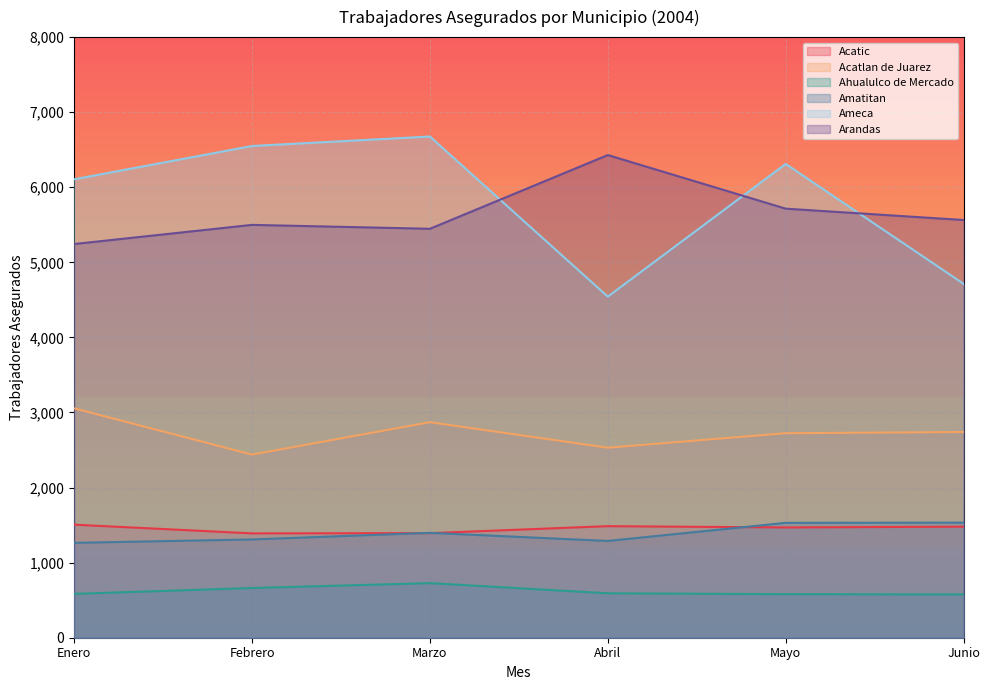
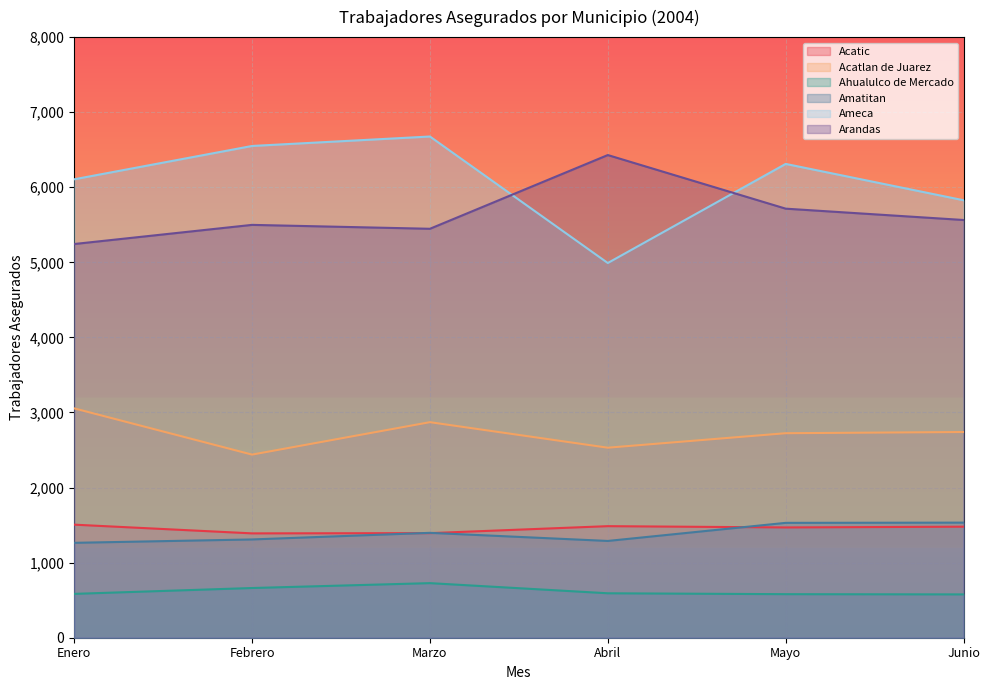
Ameca, Abril: 4,500 -> 5,000
Ameca, Junio: 4,700 -> 5,800
